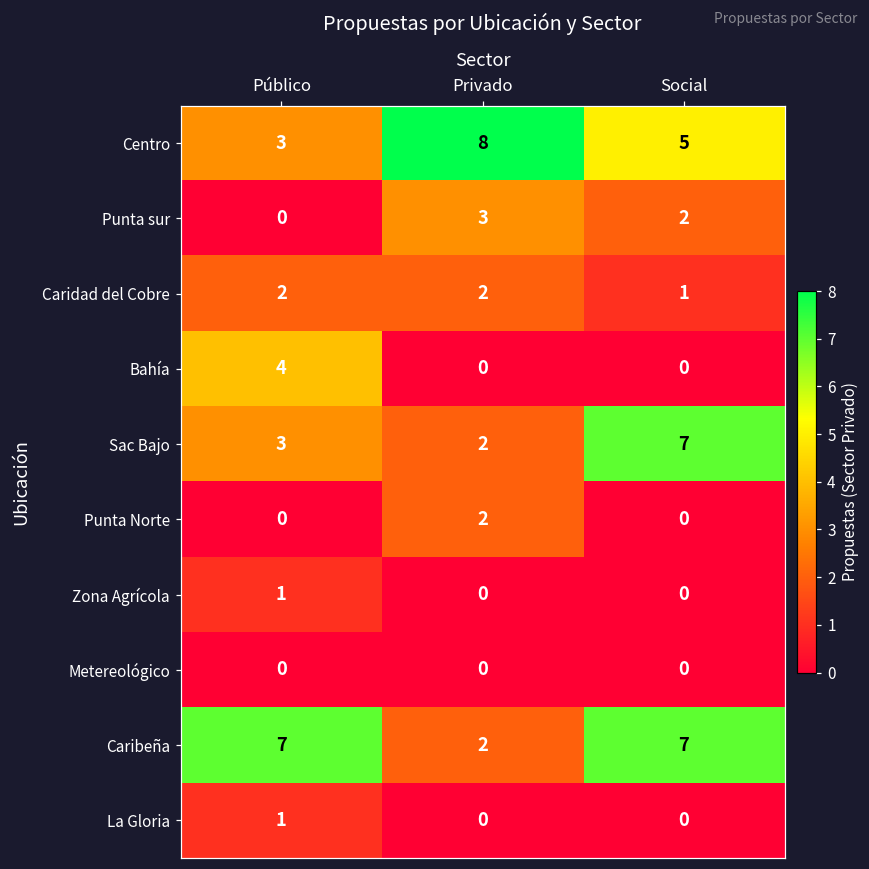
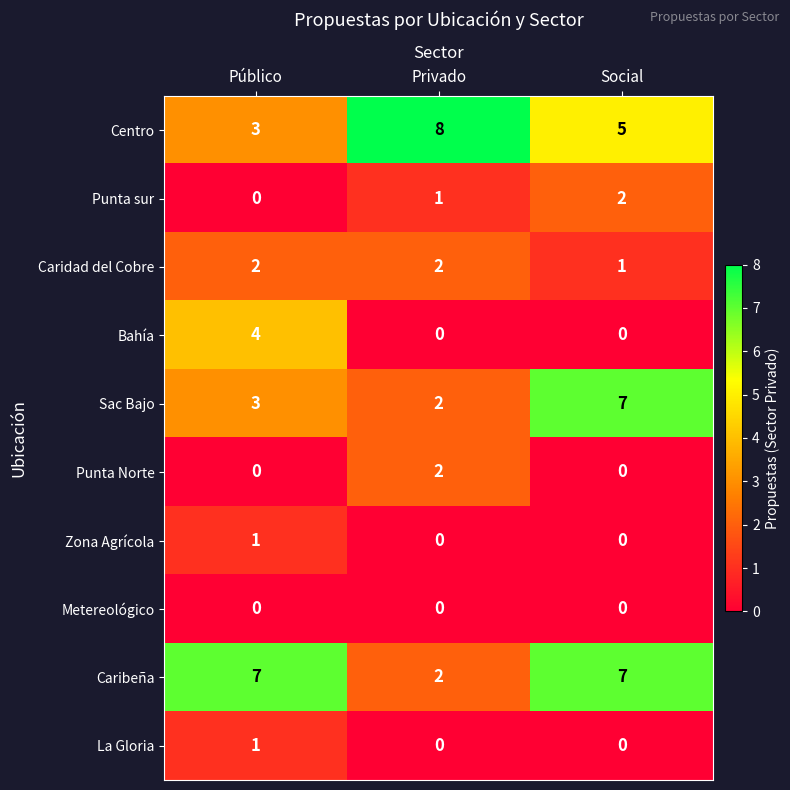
Punta sur, Privado: 3 -> 1
